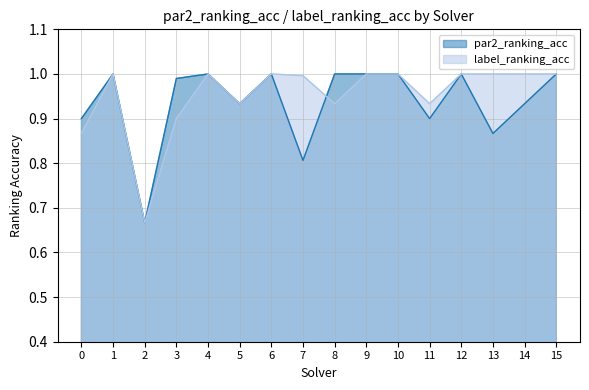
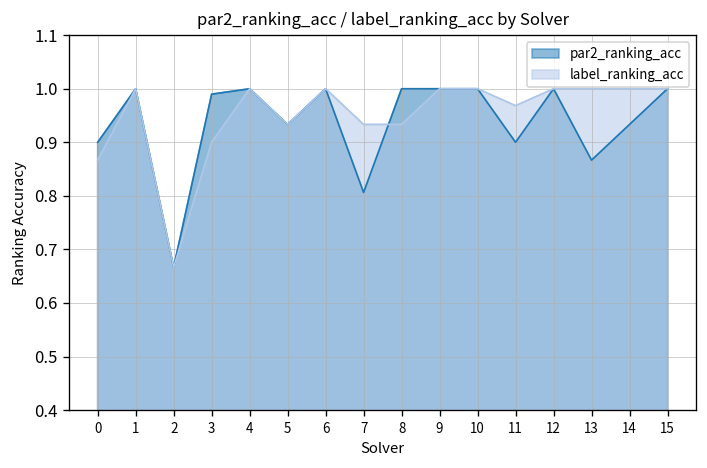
label_ranking_acc, 7: 1.00 -> 0.93
label_ranking_acc, 11: 0.93 -> 0.97
